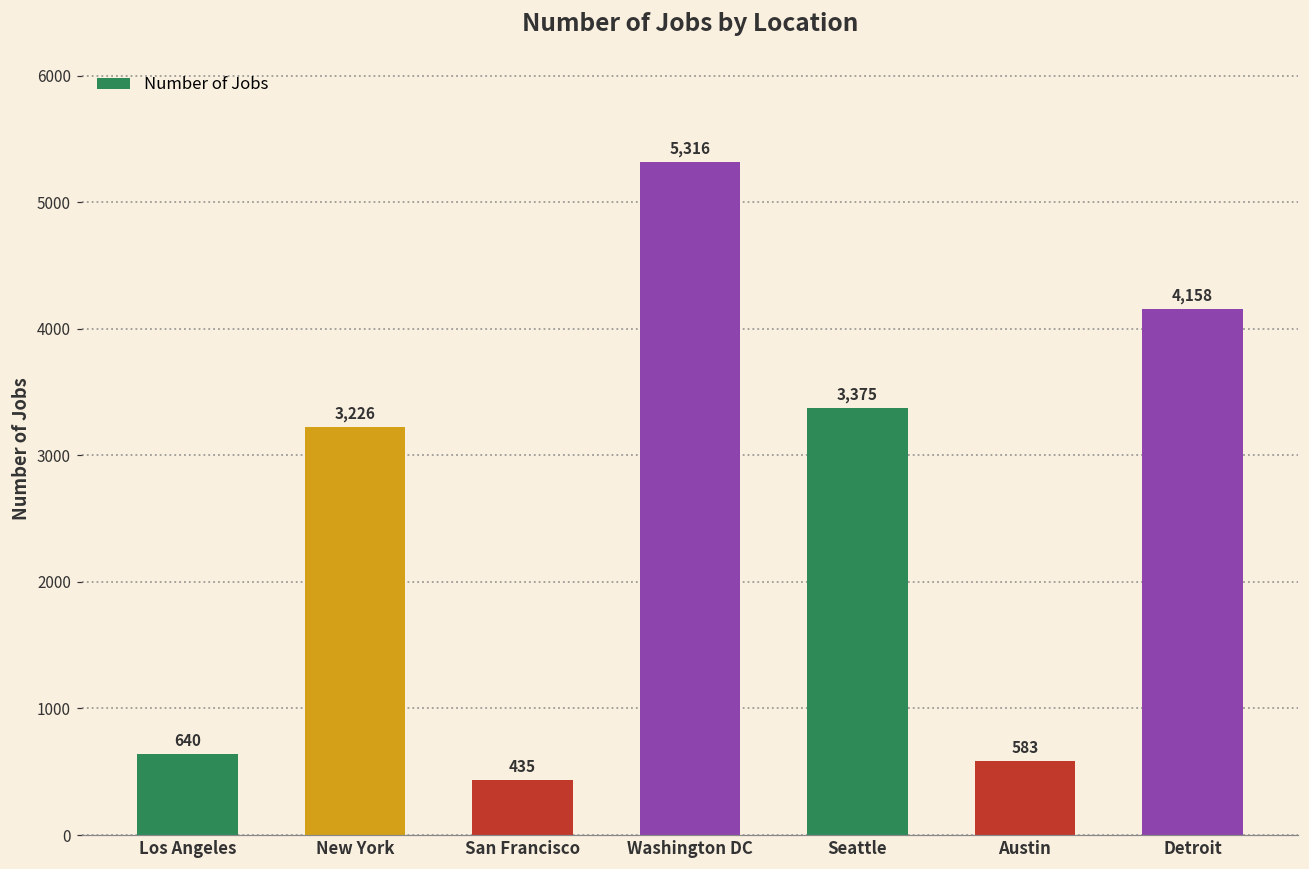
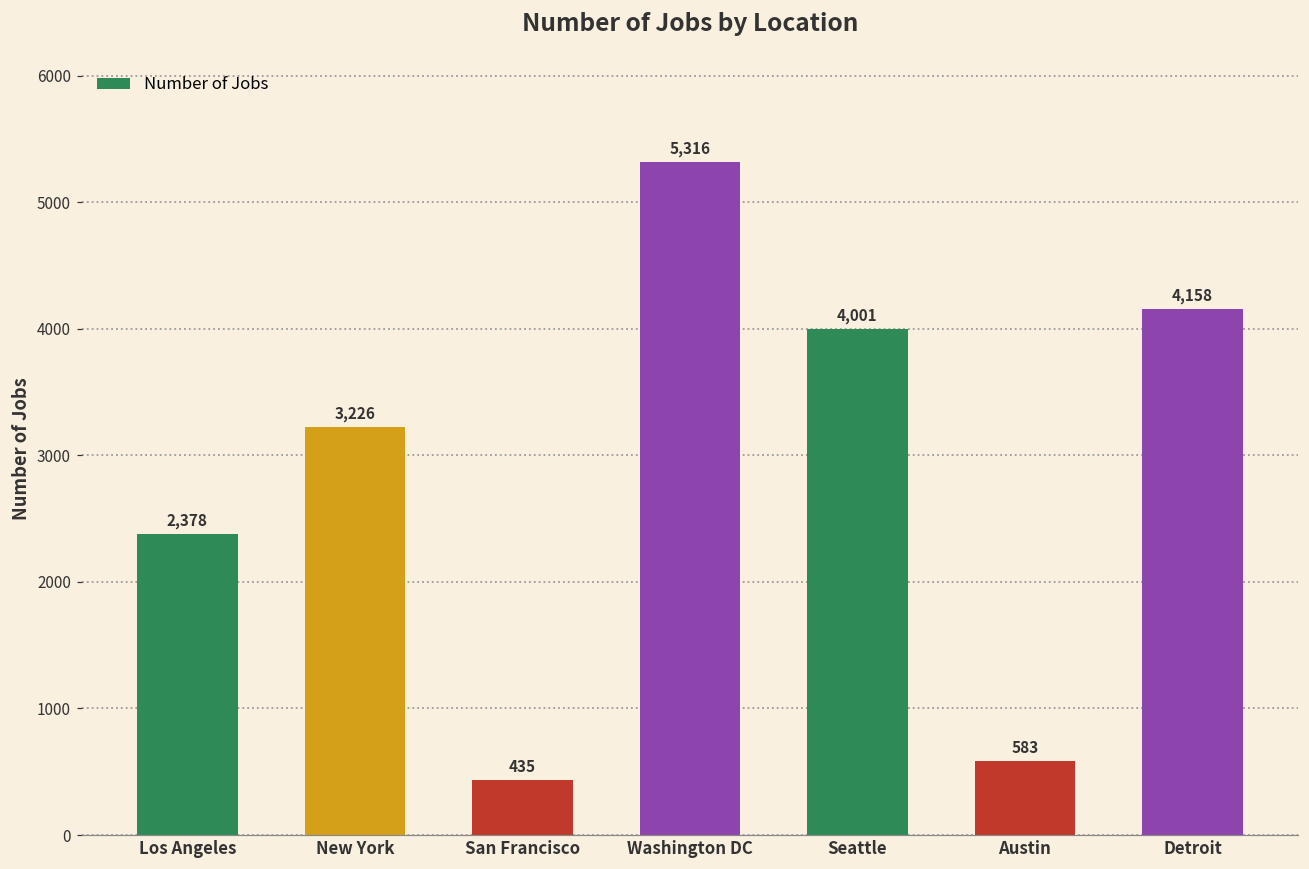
Los Angeles: 640 -> 2,378
Seattle: 3,375 -> 4,001
